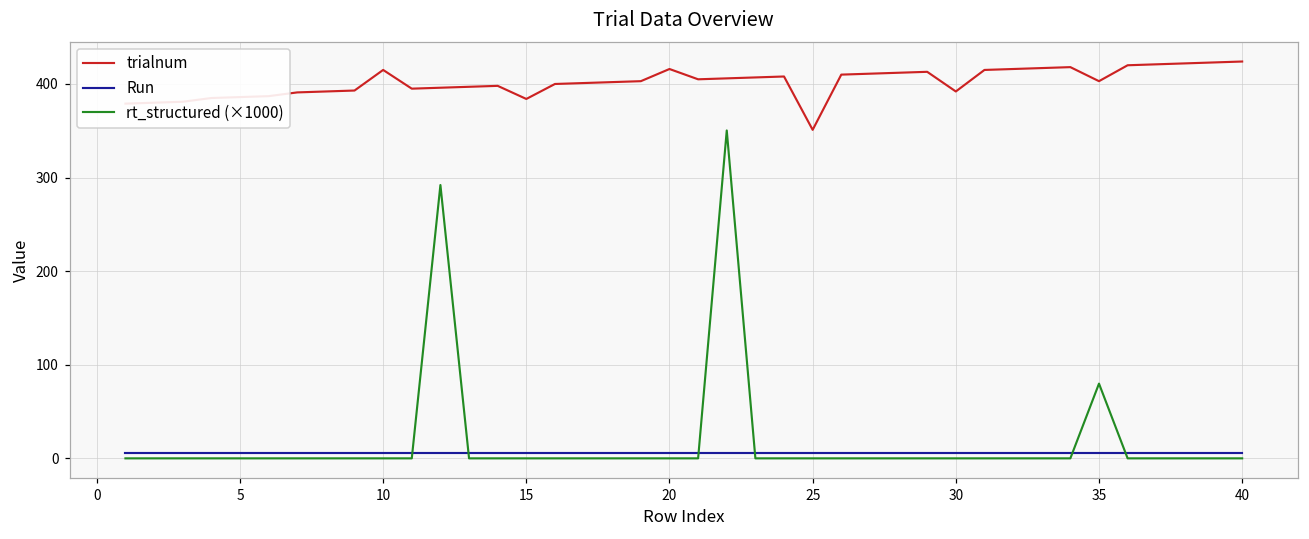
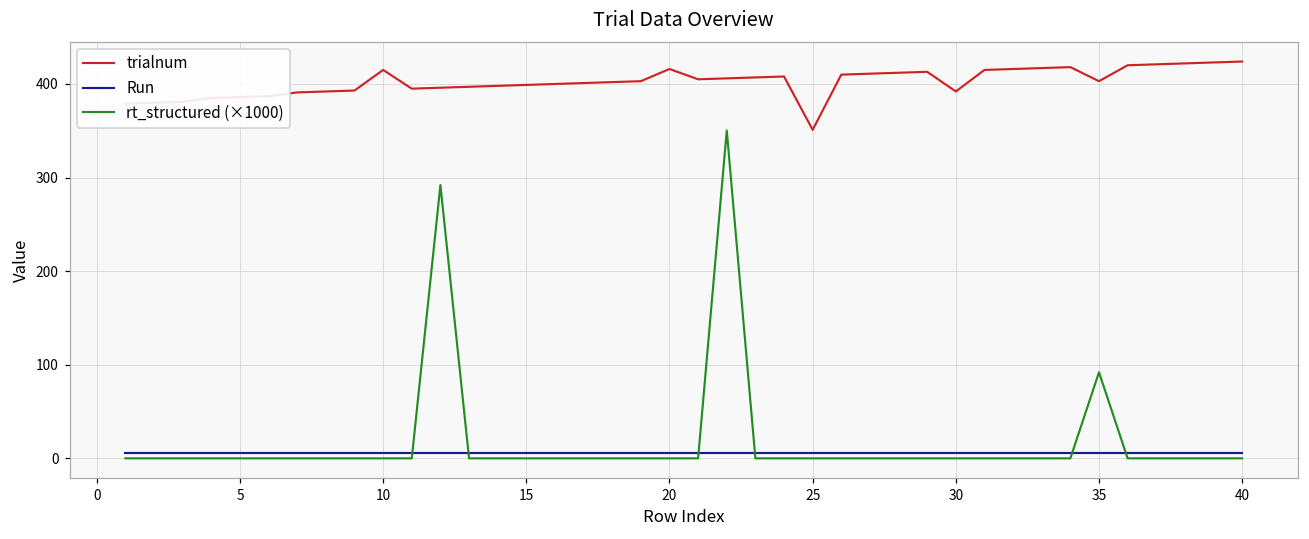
trialnum, 15: 380 -> 400
rt_structured (×1000), 35: 80 -> 90
